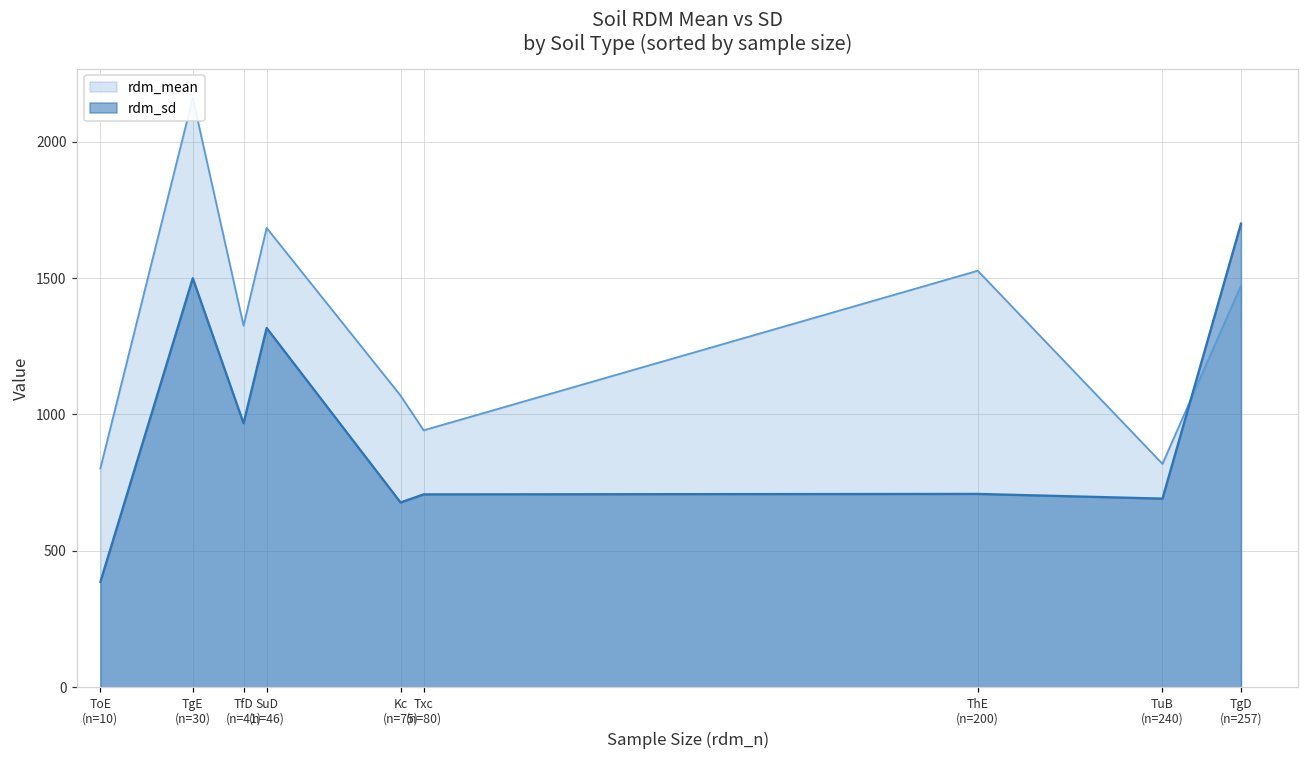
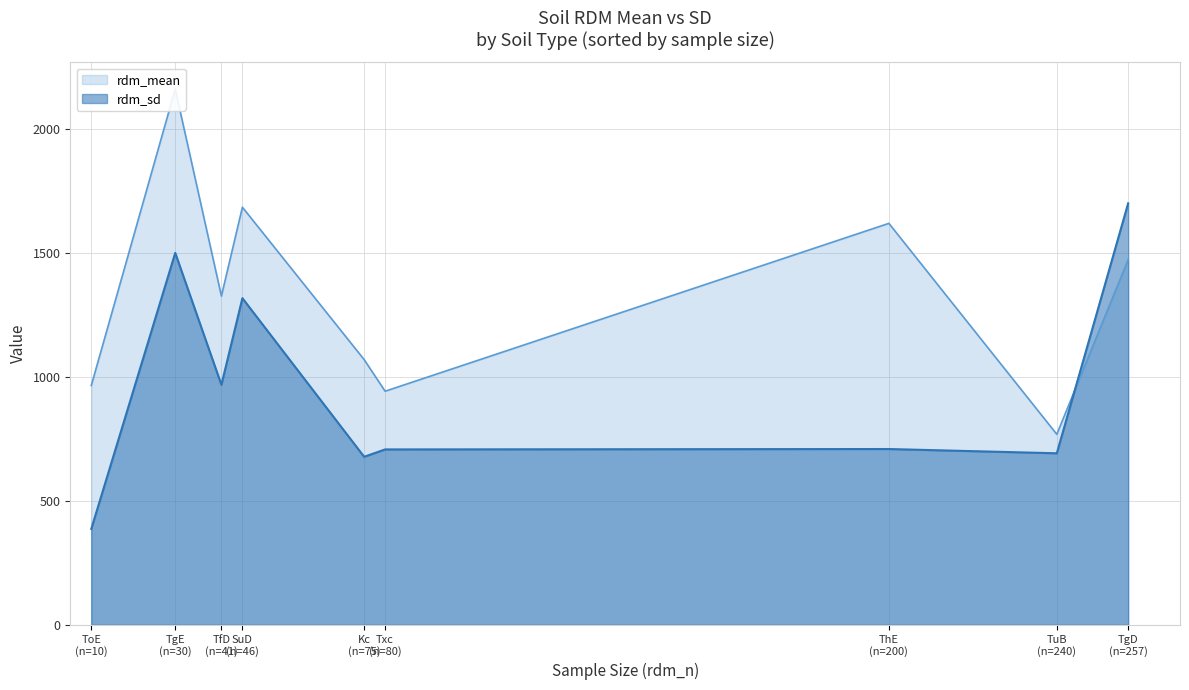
rdm_mean, ToE (n=10): 800 -> 970
rdm_mean, ThE (n=200): 1530 -> 1620
rdm_mean, TuB (n=240): 820 -> 770
